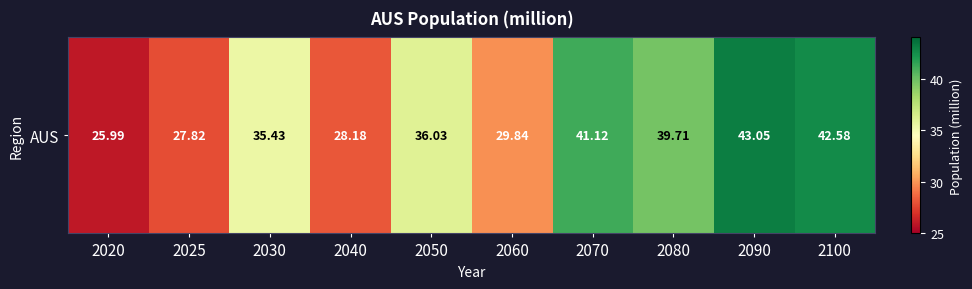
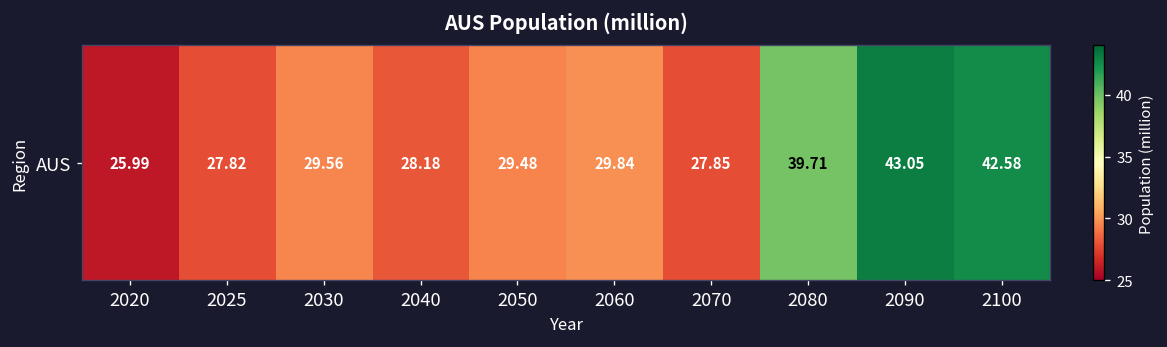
AUS, 2030: 35.43 -> 29.56
AUS, 2050: 36.03 -> 29.48
AUS, 2070: 41.12 -> 27.85
